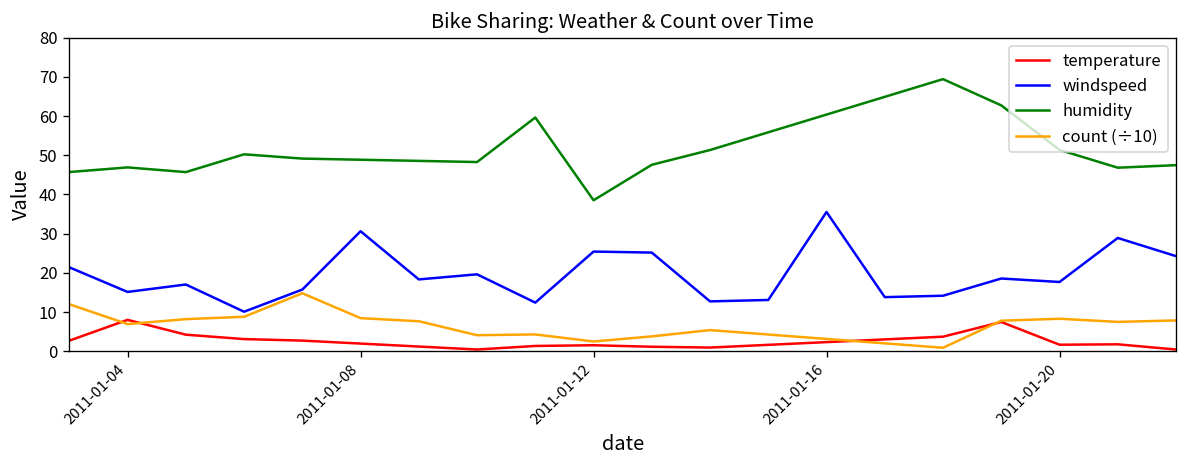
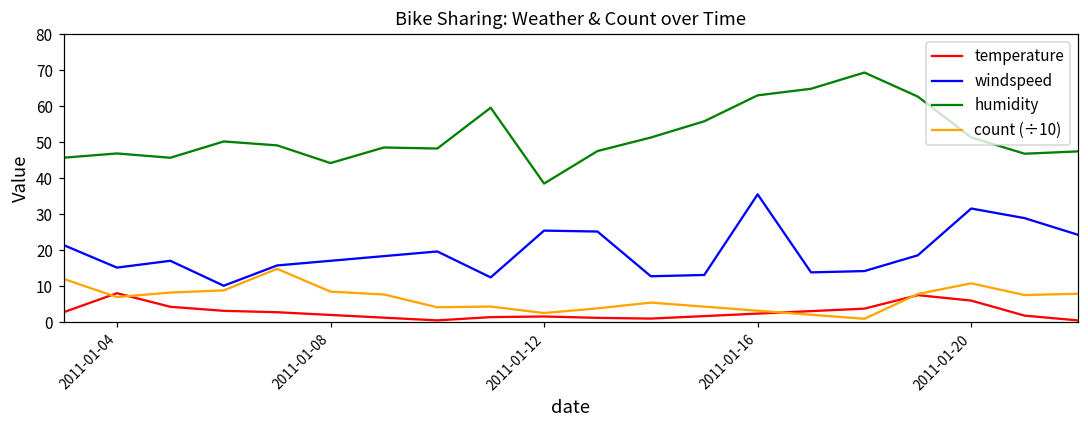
windspeed, 2011-01-08: 31 -> 17
humidity, 2011-01-08: 49 -> 44
humidity, 2011-01-16: 60 -> 63
temperature, 2011-01-20: 2 -> 6
windspeed, 2011-01-20: 18 -> 32
count (÷10), 2011-01-20: 8 -> 11
